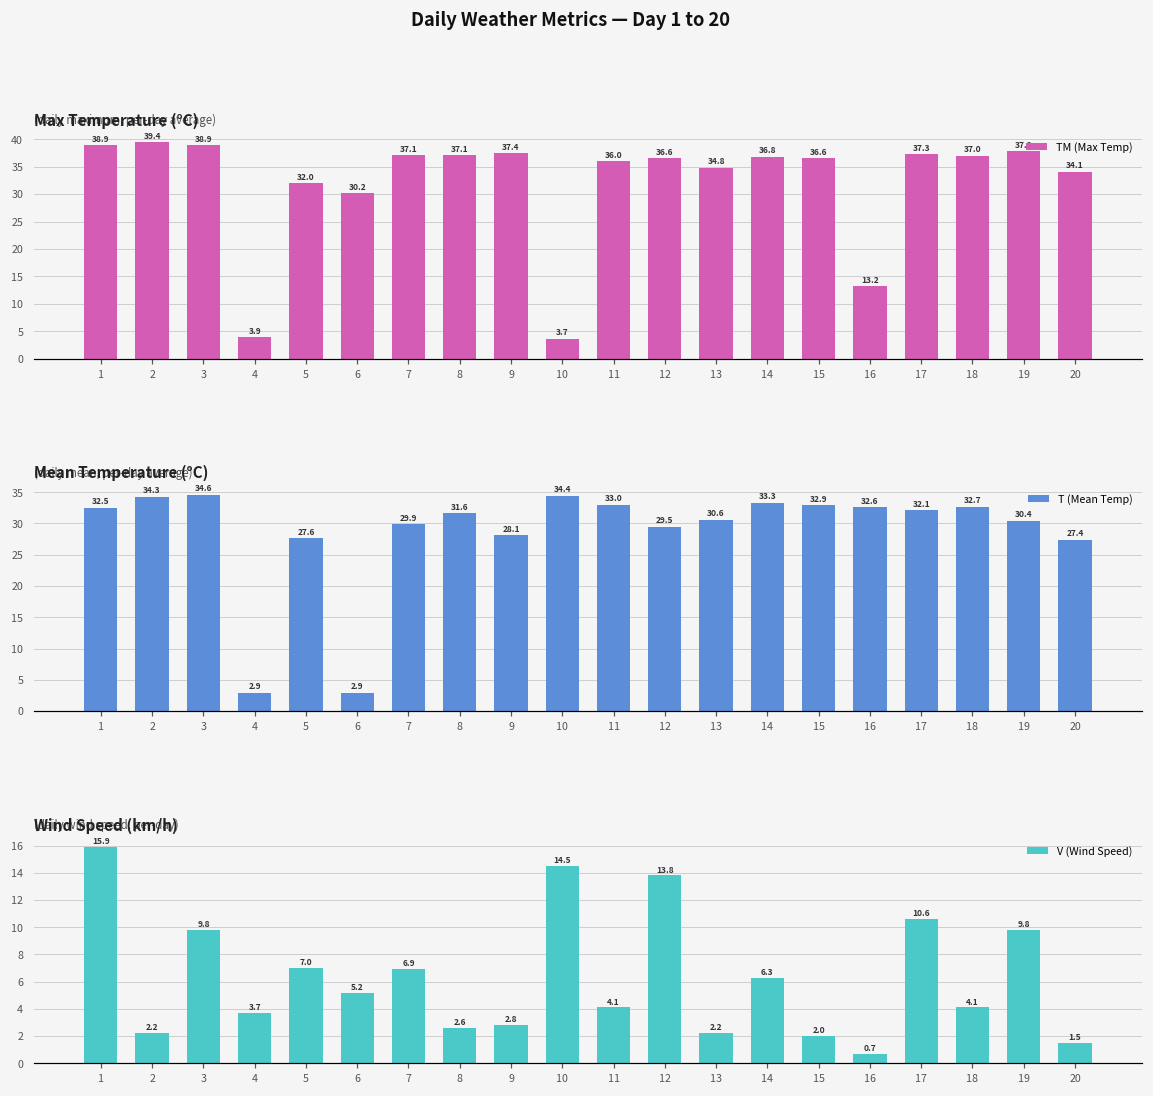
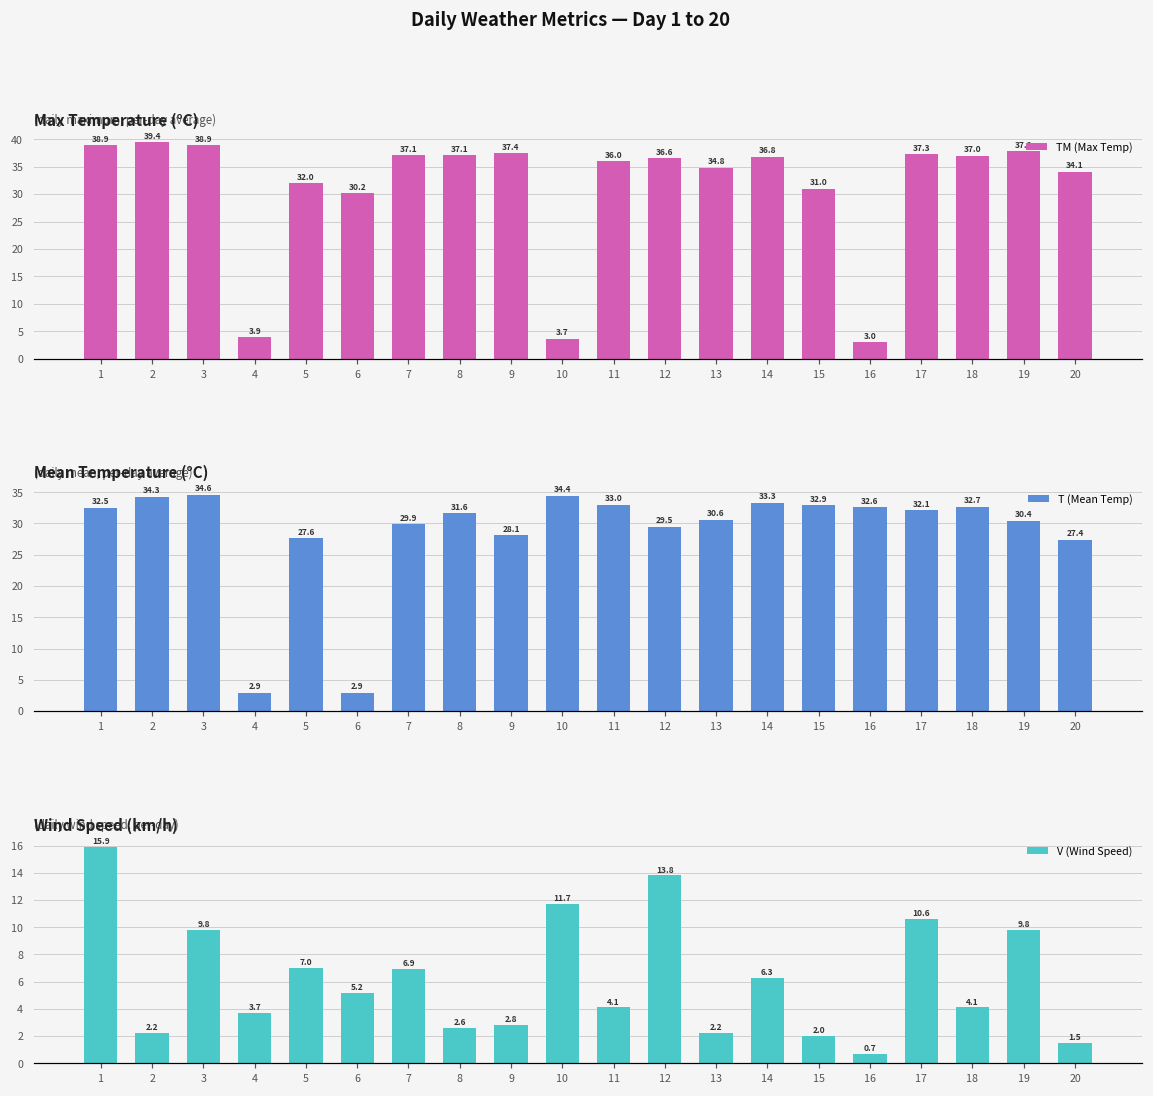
Max Temperature (°C), 15: 36.6 -> 31.0
Max Temperature (°C), 16: 13.2 -> 3.0
Wind Speed (km/h), 10: 14.5 -> 11.7
